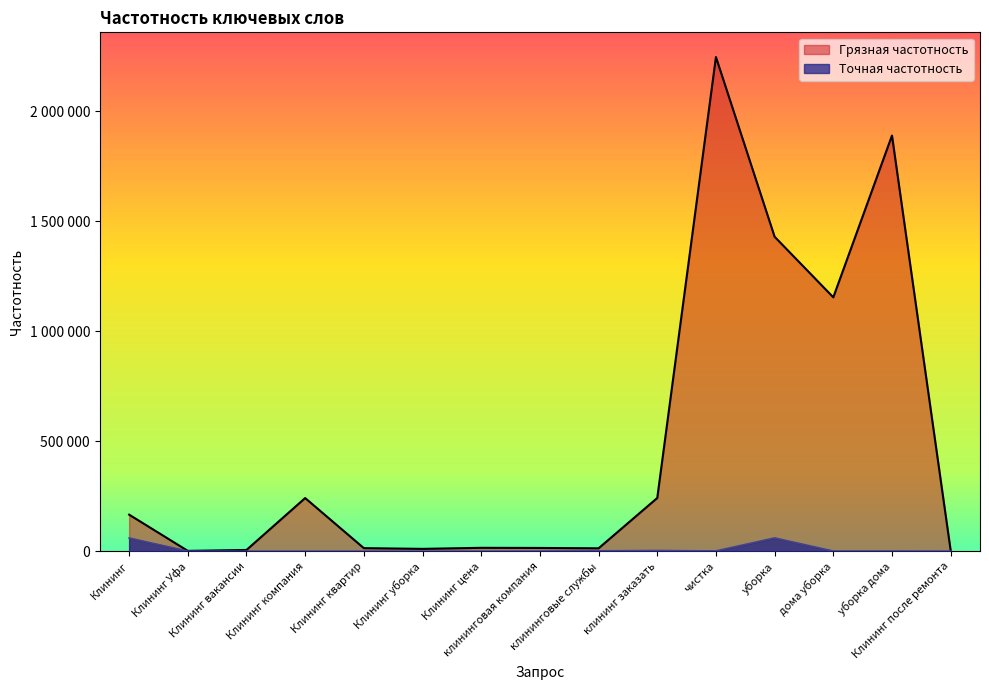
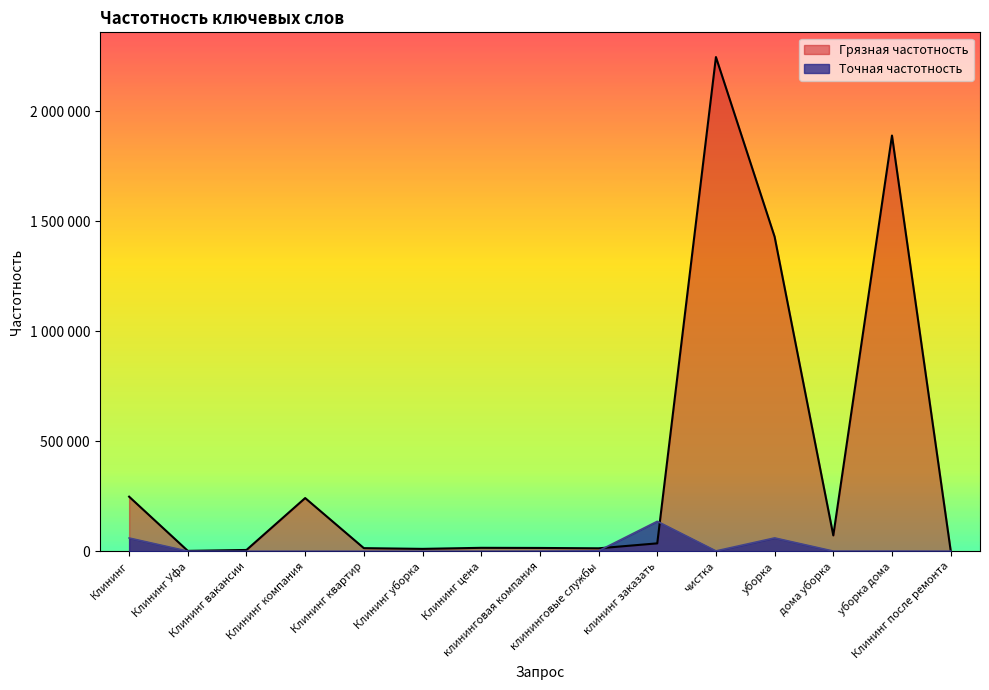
Грязная частотность, Клининг: 170000 -> 250000
Грязная частотность, клининг заказать: 240000 -> 40000
Точная частотность, клининг заказать: 0 -> 140000
Грязная частотность, дома уборка: 1150000 -> 70000
